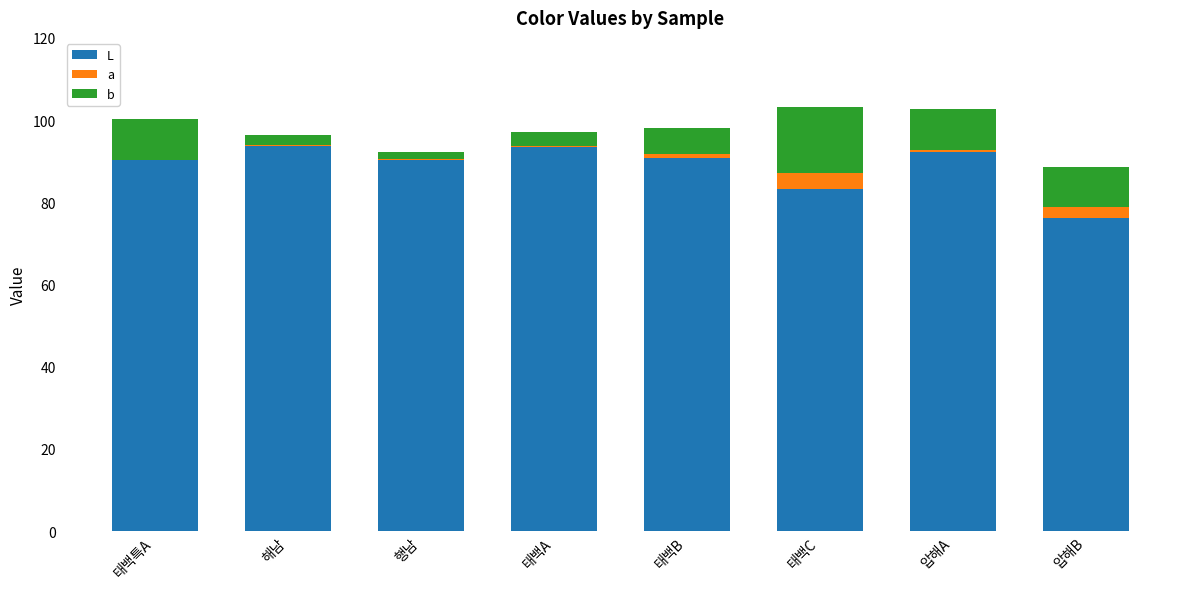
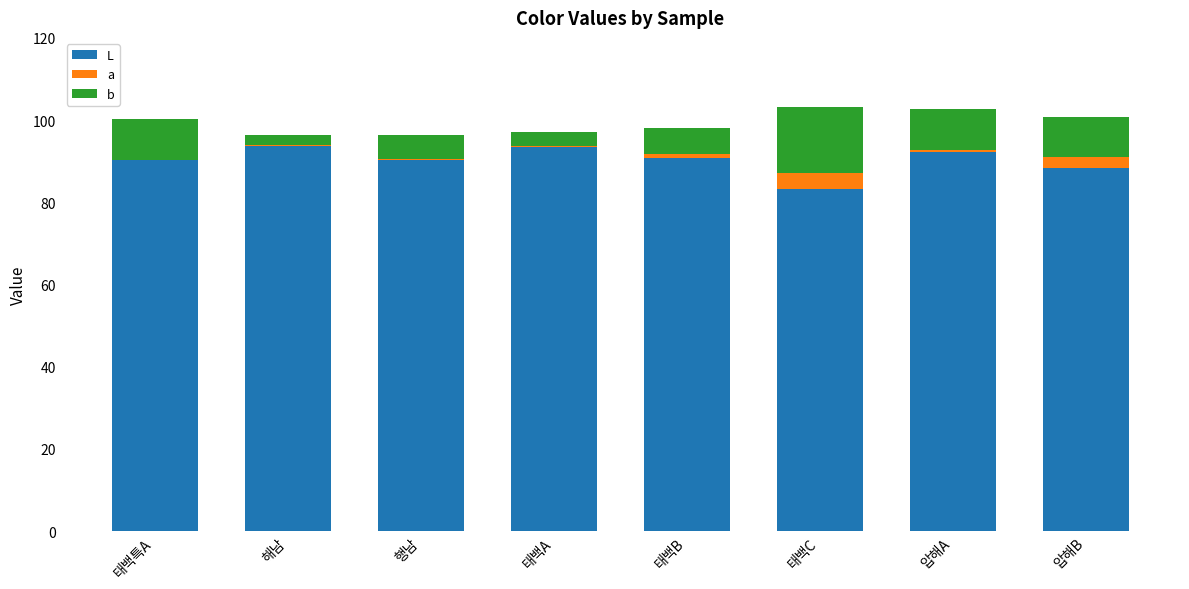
b, 행남: 2 -> 6
L, 압해B: 76 -> 88
